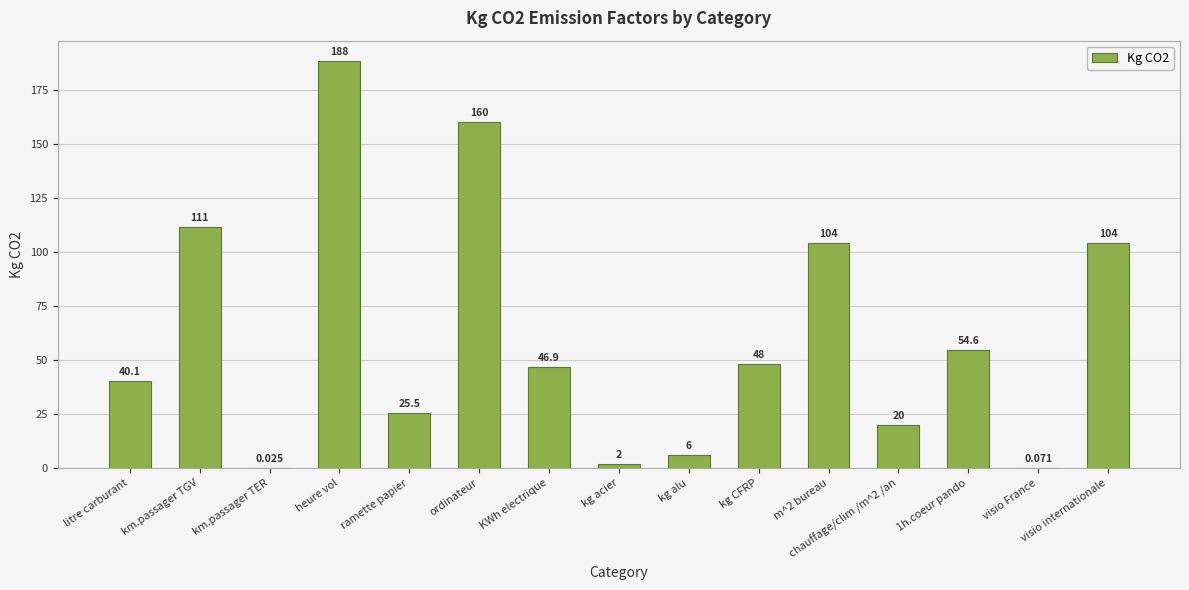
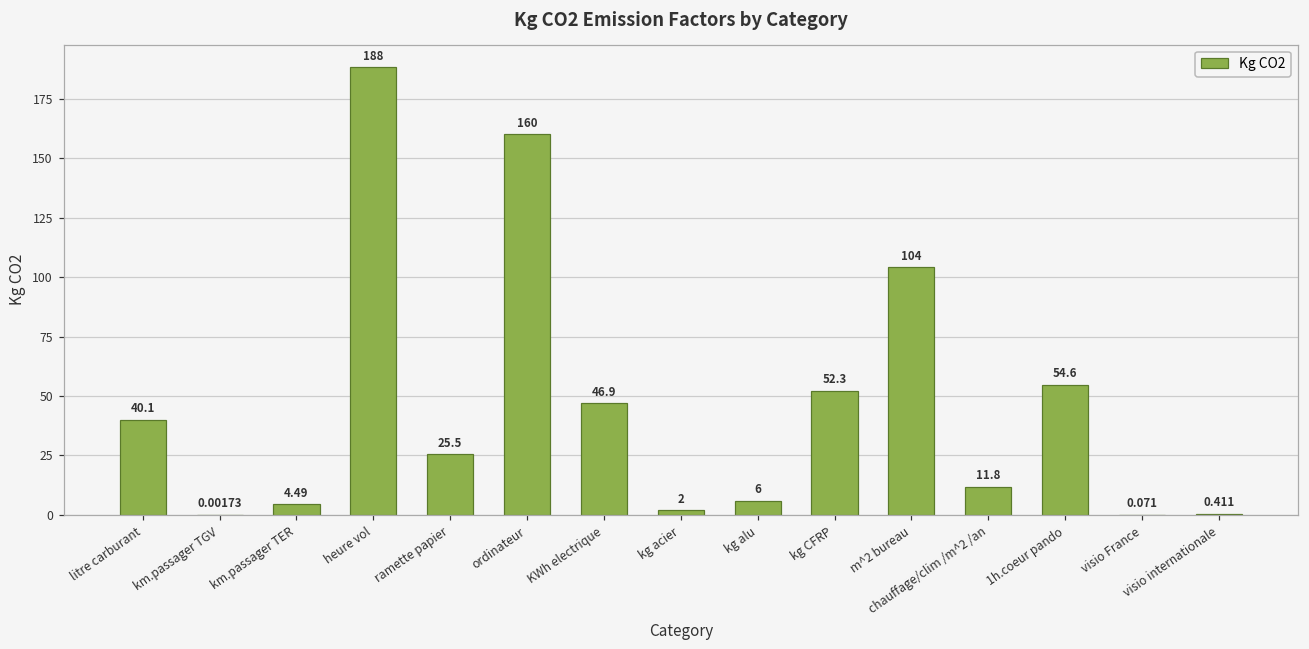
km.passager TGV: 111 -> 0.00173
km.passager TER: 0.025 -> 4.49
kg CFRP: 48 -> 52.3
chauffage/clim /m^2 /an: 20 -> 11.8
visio internationale: 104 -> 0.411
